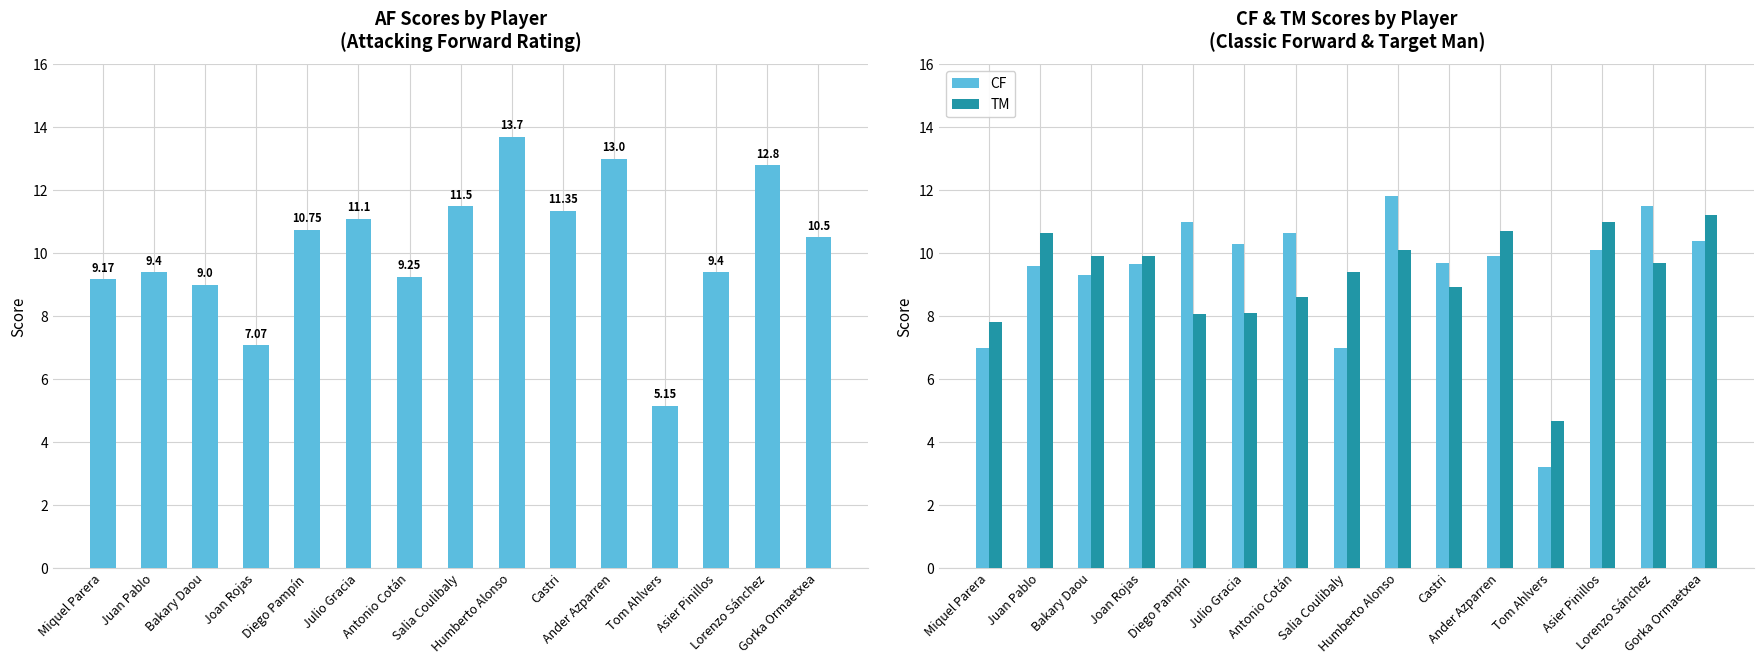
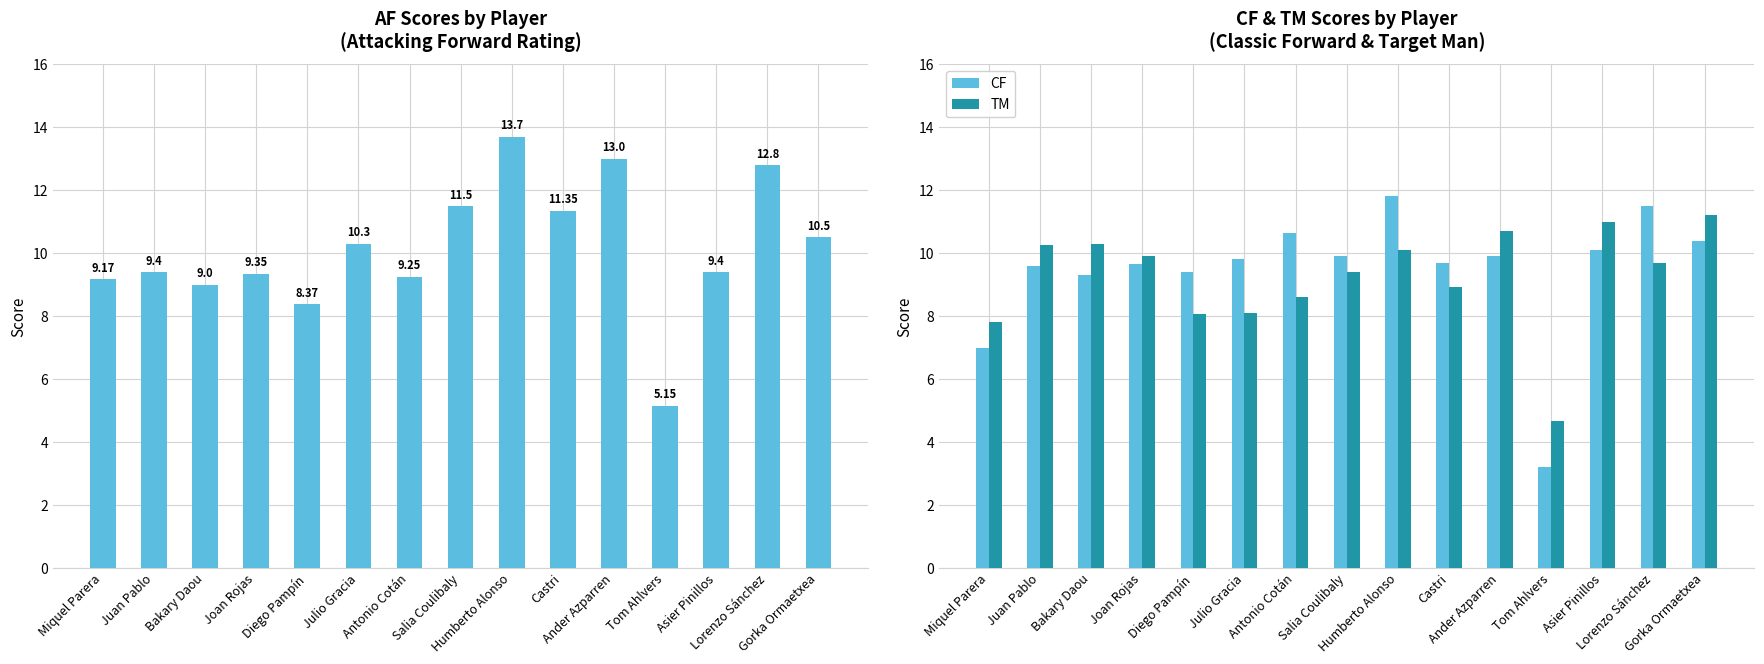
AF Scores by Player (Attacking Forward Rating), Joan Rojas: 7.07 -> 9.35
AF Scores by Player (Attacking Forward Rating), Diego Pampín: 10.75 -> 8.37
AF Scores by Player (Attacking Forward Rating), Julio Gracia: 11.1 -> 10.3
CF & TM Scores by Player (Classic Forward & Target Man), TM, Juan Pablo: 10.7 -> 10.3
CF & TM Scores by Player (Classic Forward & Target Man), TM, Bakary Daou: 9.9 -> 10.3
CF & TM Scores by Player (Classic Forward & Target Man), CF, Diego Pampín: 11.0 -> 9.4
CF & TM Scores by Player (Classic Forward & Target Man), CF, Julio Gracia: 10.3 -> 9.8
CF & TM Scores by Player (Classic Forward & Target Man), CF, Salia Coulibaly: 7.0 -> 9.9
